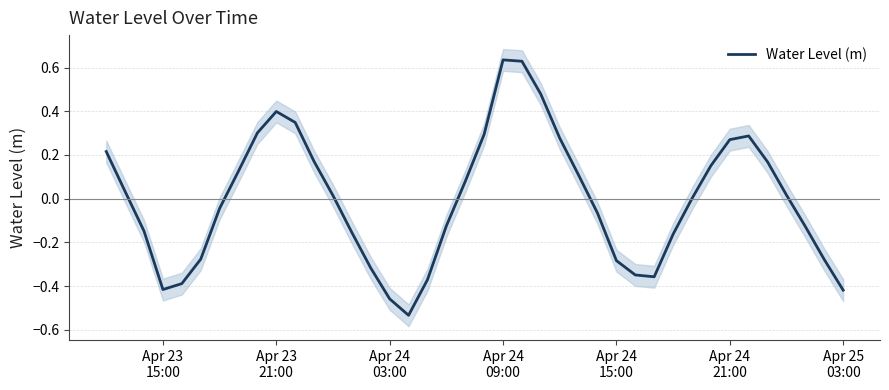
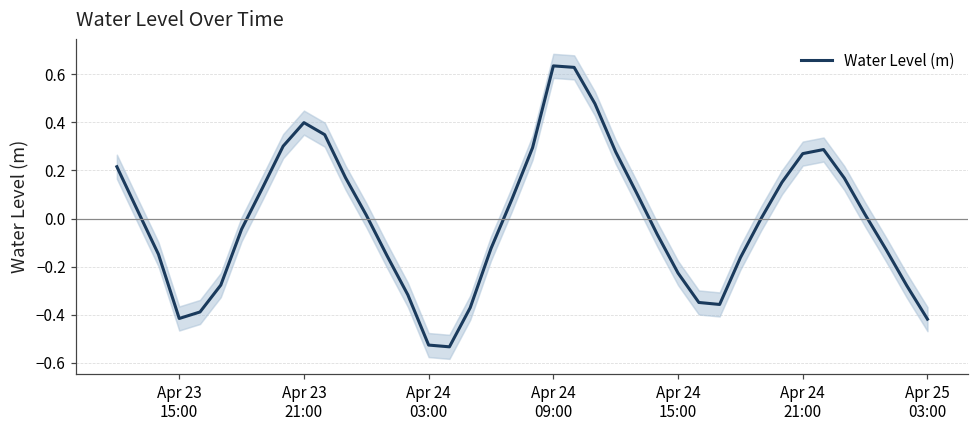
Water Level (m), Apr 24 03:00: -0.46 -> -0.53
Water Level (m), Apr 24 15:00: -0.28 -> -0.23
